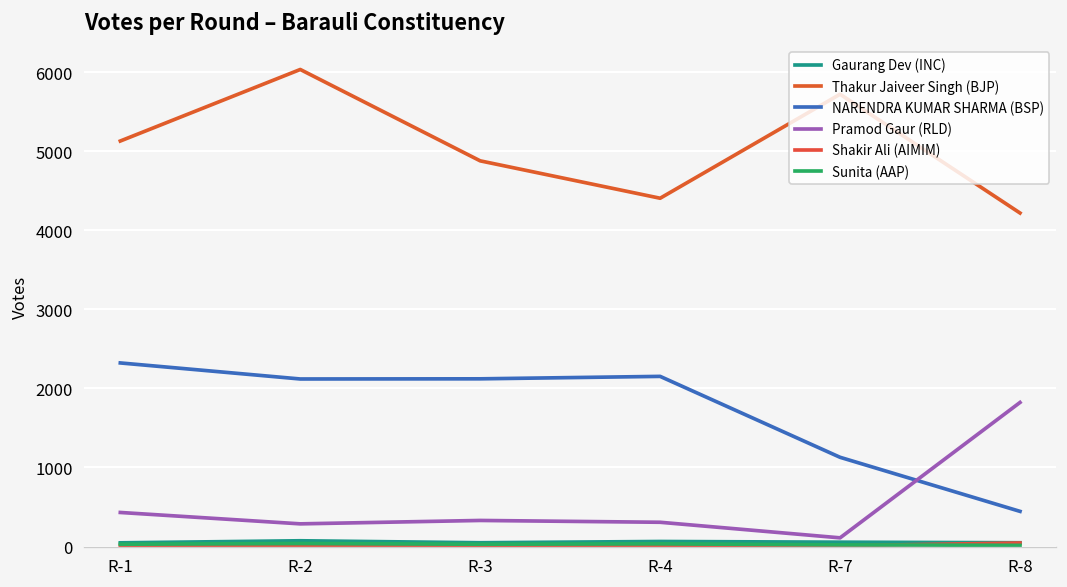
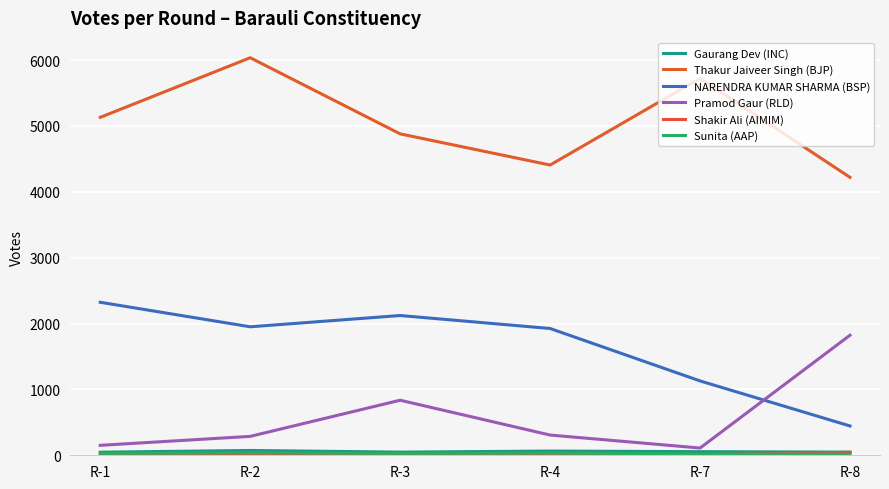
Pramod Gaur (RLD), R-1: 400 -> 200
NARENDRA KUMAR SHARMA (BSP), R-2: 2100 -> 2000
Pramod Gaur (RLD), R-3: 300 -> 800
NARENDRA KUMAR SHARMA (BSP), R-4: 2200 -> 1900
